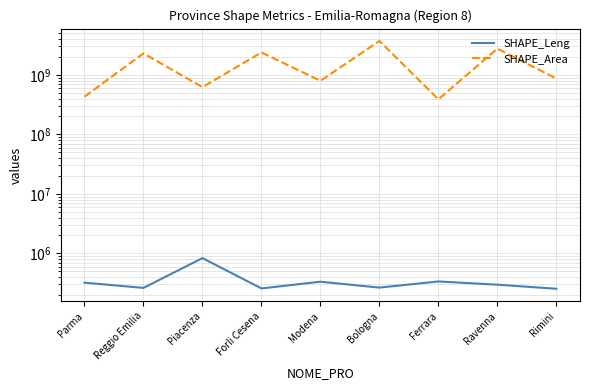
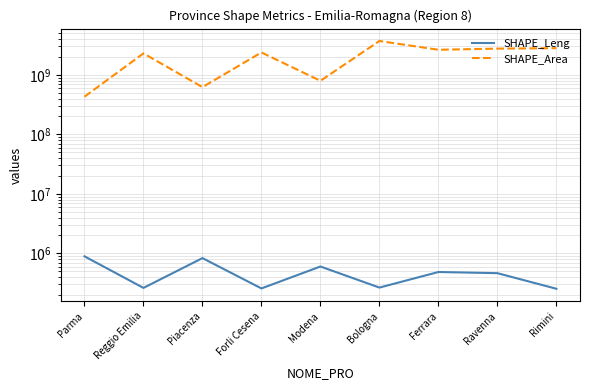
SHAPE_Leng, Parma: 300000 -> 900000
SHAPE_Leng, Modena: 300000 -> 600000
SHAPE_Leng, Ferrara: 300000 -> 500000
SHAPE_Area, Ferrara: 400000000 -> 3000000000
SHAPE_Leng, Ravenna: 300000 -> 500000
SHAPE_Area, Rimini: 900000000 -> 3000000000
